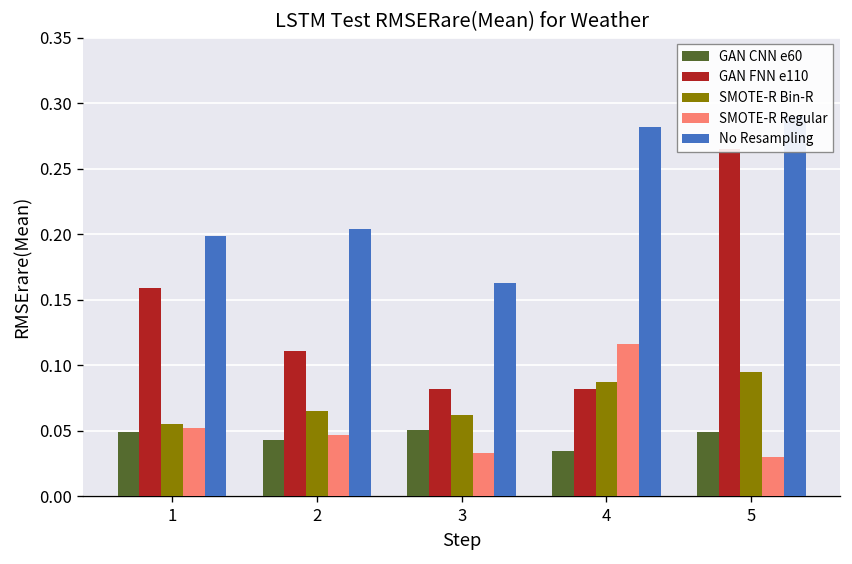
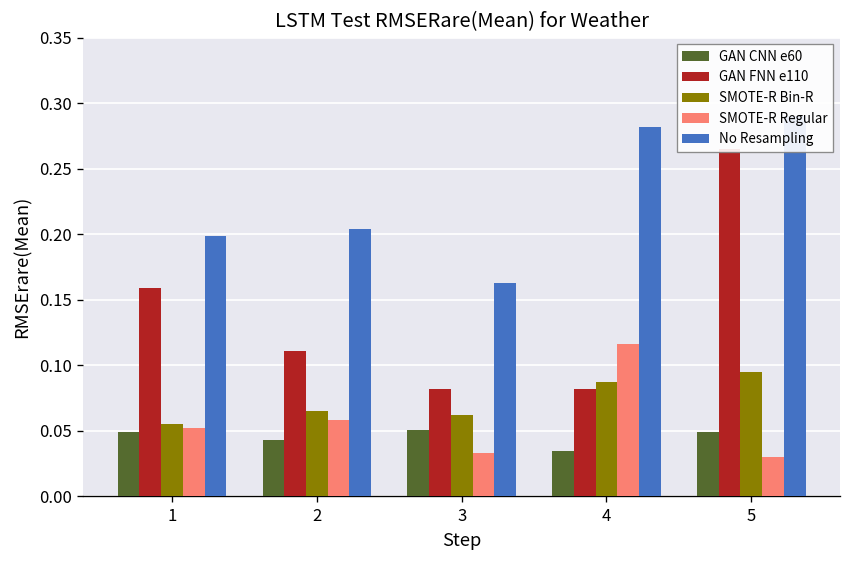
SMOTE-R Regular, 2: 0.047 -> 0.058
